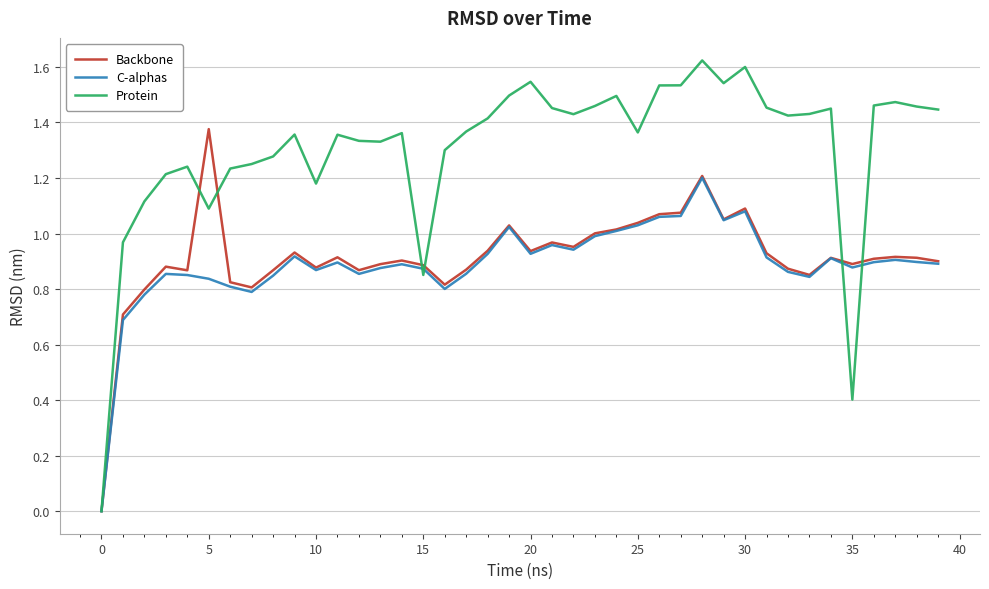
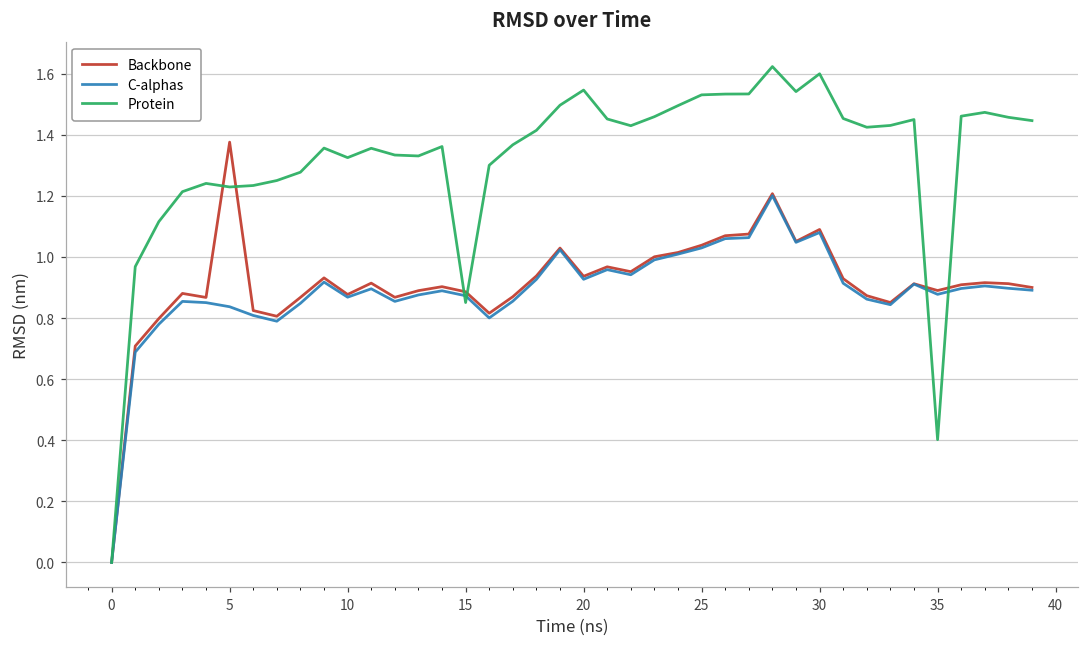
Protein, 5: 1.09 -> 1.23
Protein, 10: 1.18 -> 1.33
Protein, 25: 1.36 -> 1.53
